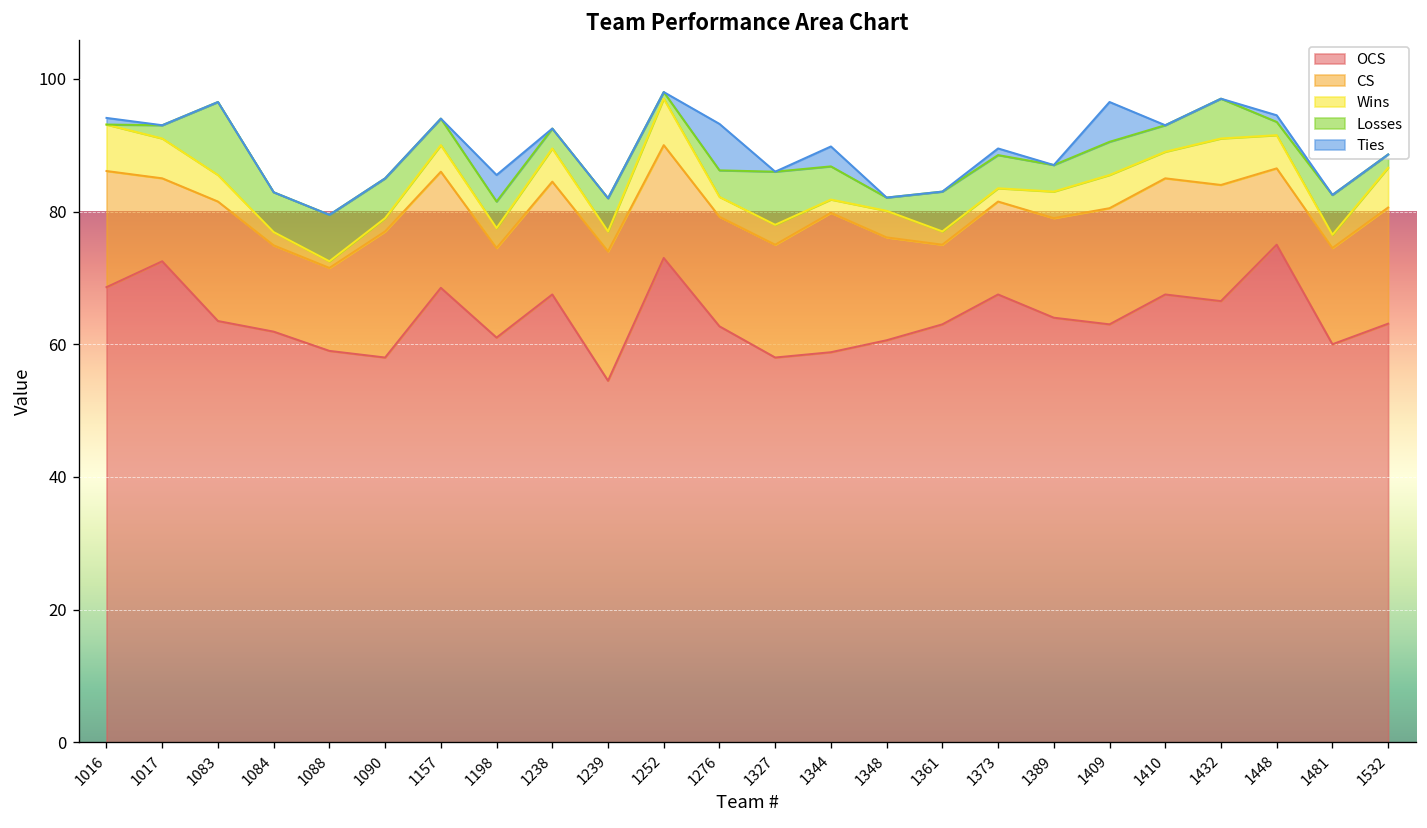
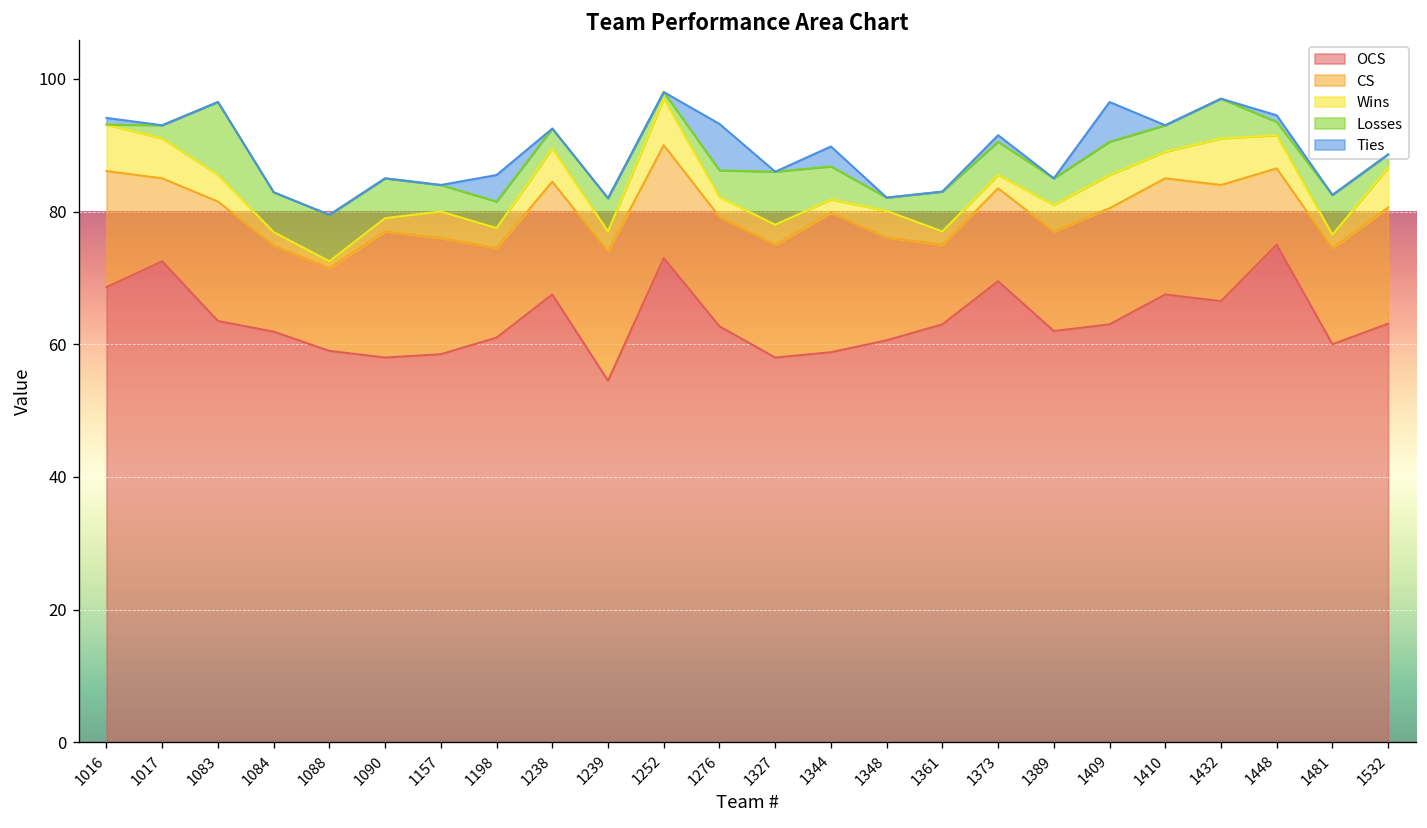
OCS, 1157: 69 -> 59
OCS, 1373: 68 -> 70
OCS, 1389: 64 -> 62
